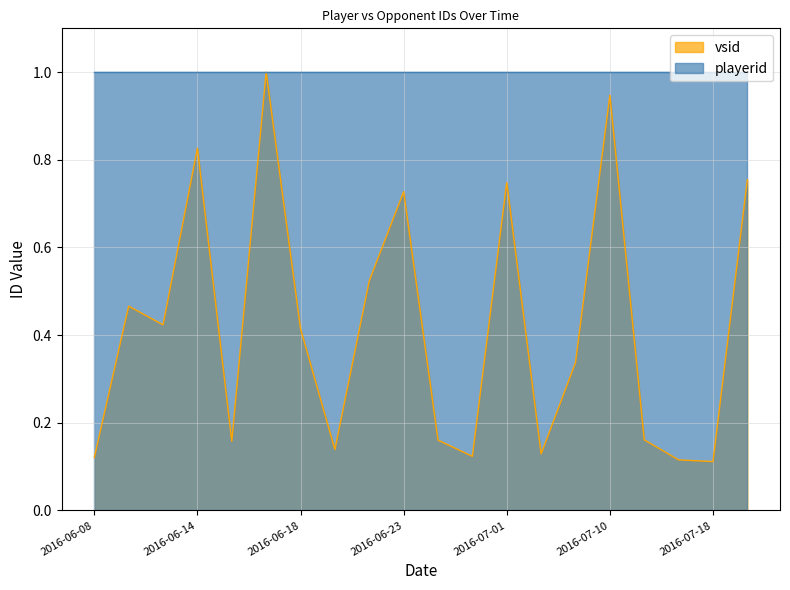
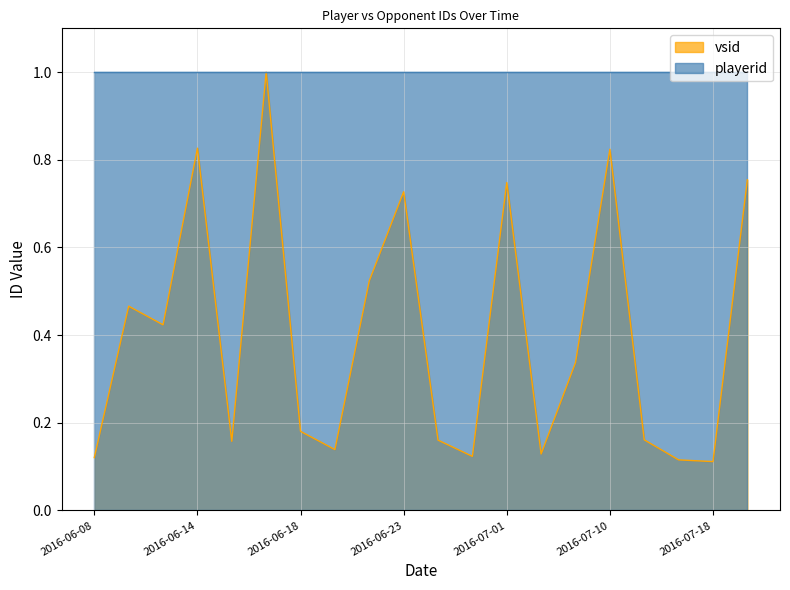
vsid, 2016-06-18: 0.41 -> 0.18
vsid, 2016-07-10: 0.95 -> 0.82
